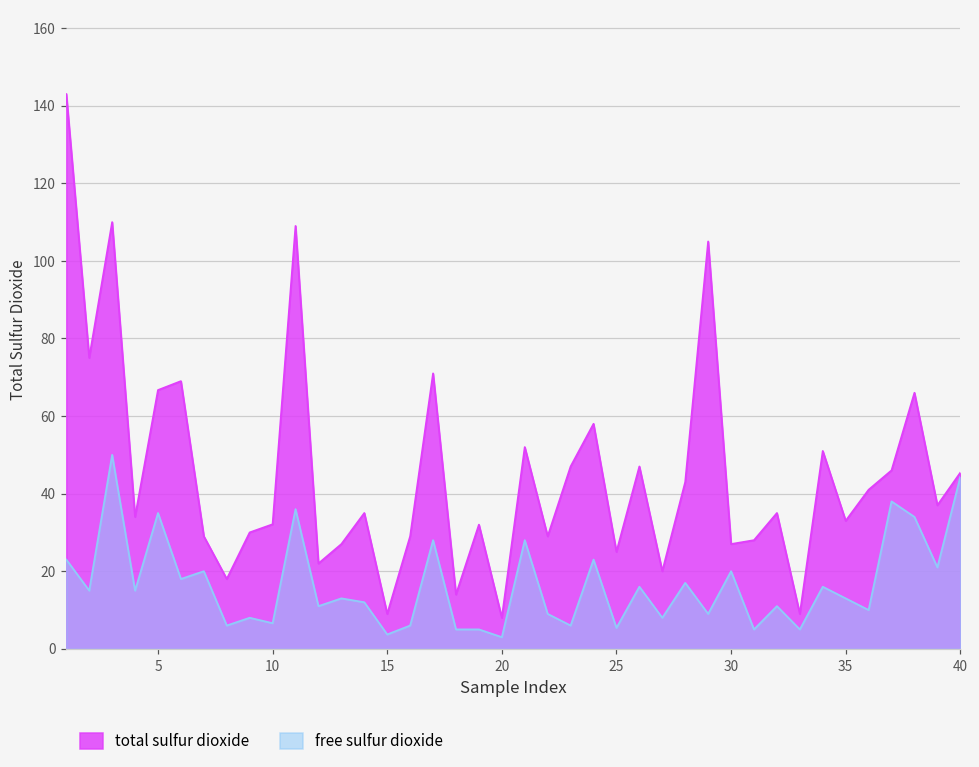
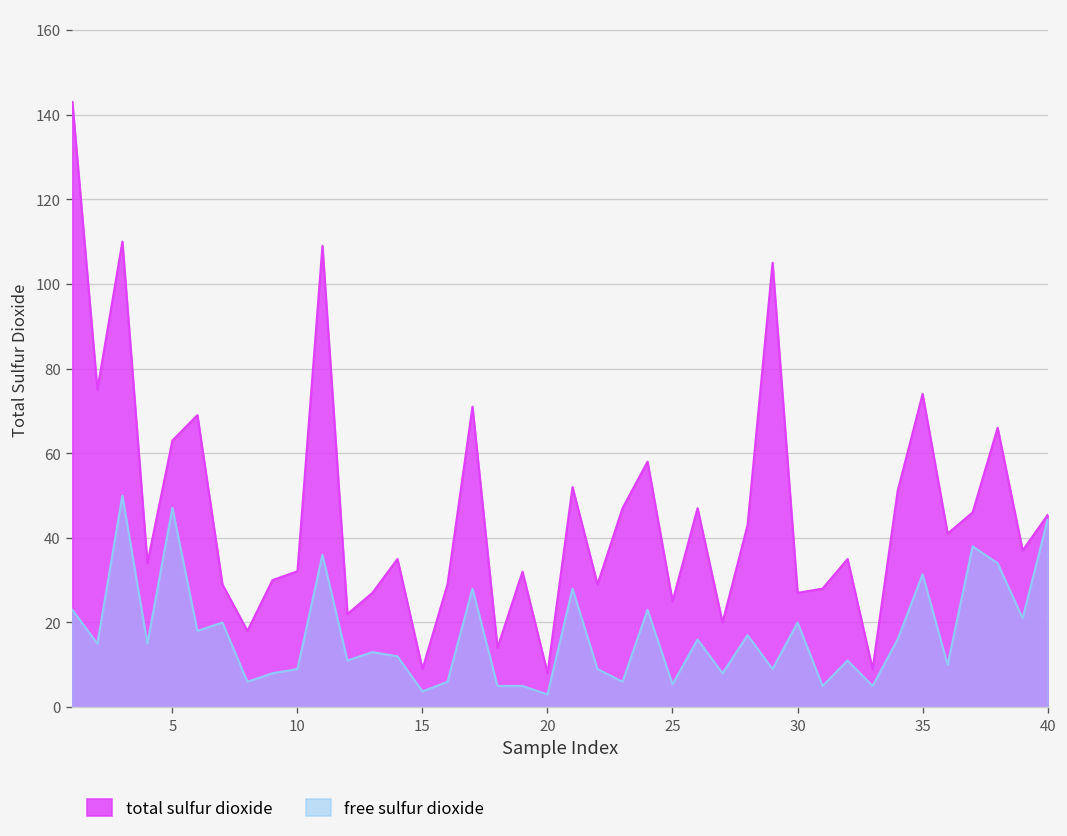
total sulfur dioxide, 5: 67 -> 63
free sulfur dioxide, 5: 35 -> 47
free sulfur dioxide, 10: 7 -> 9
total sulfur dioxide, 35: 33 -> 74
free sulfur dioxide, 35: 13 -> 31
